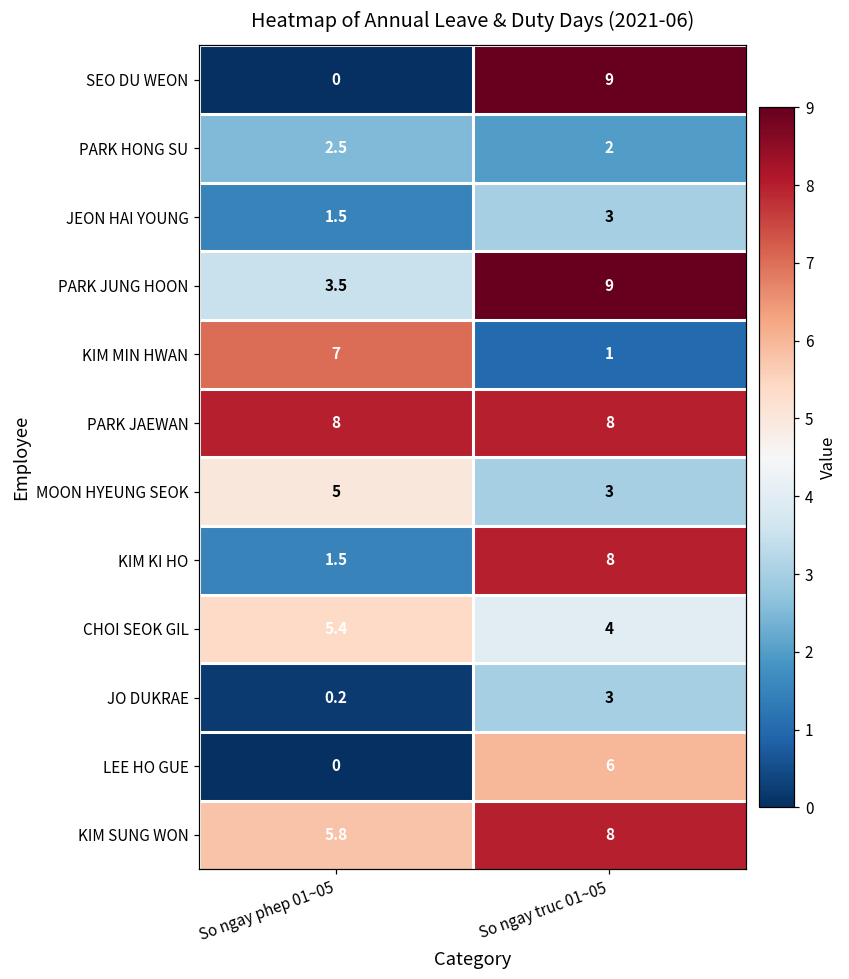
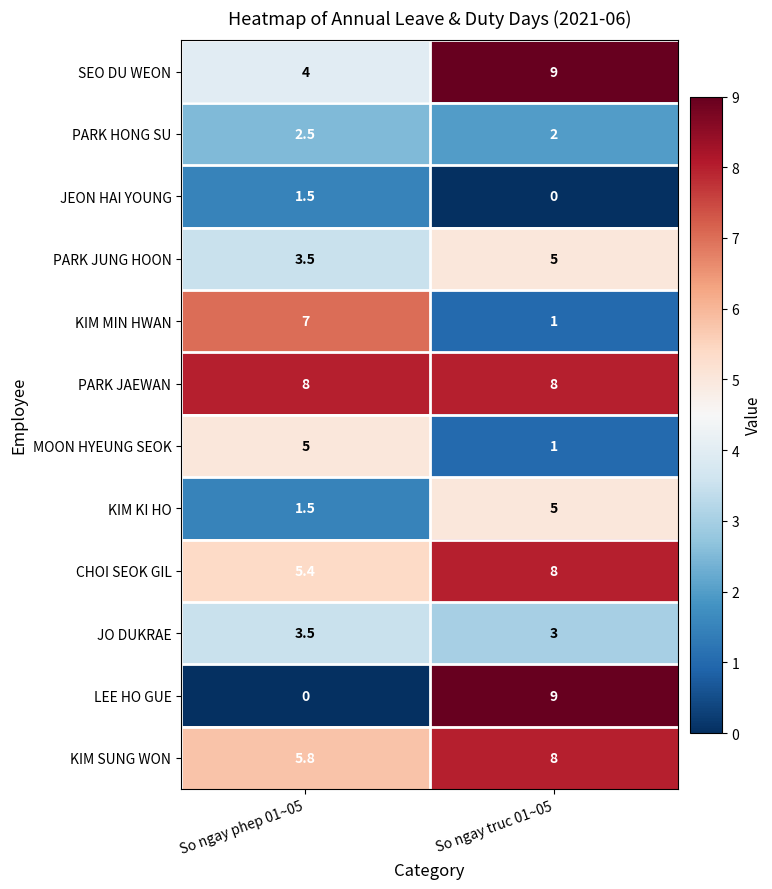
SEO DU WEON, So ngay phep 01~05: 0 -> 4
JEON HAI YOUNG, So ngay truc 01~05: 3 -> 0
PARK JUNG HOON, So ngay truc 01~05: 9 -> 5
MOON HYEUNG SEOK, So ngay truc 01~05: 3 -> 1
KIM KI HO, So ngay truc 01~05: 8 -> 5
CHOI SEOK GIL, So ngay truc 01~05: 4 -> 8
JO DUKRAE, So ngay phep 01~05: 0.2 -> 3.5
LEE HO GUE, So ngay truc 01~05: 6 -> 9
